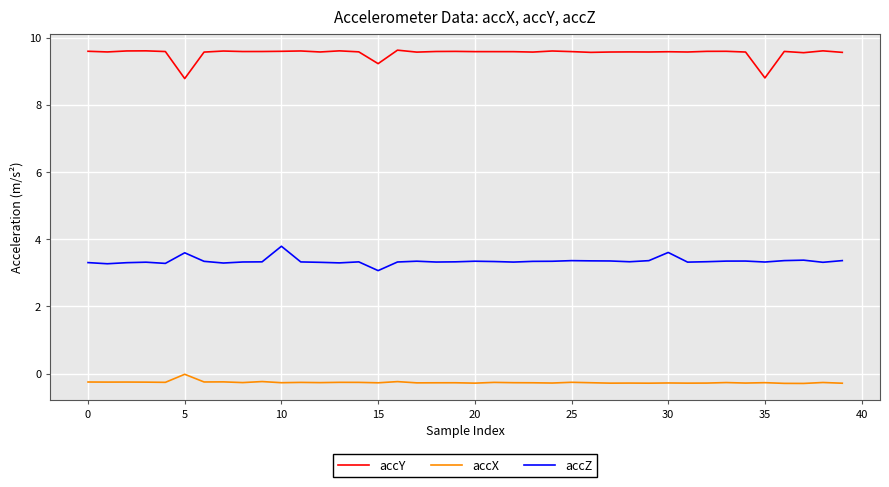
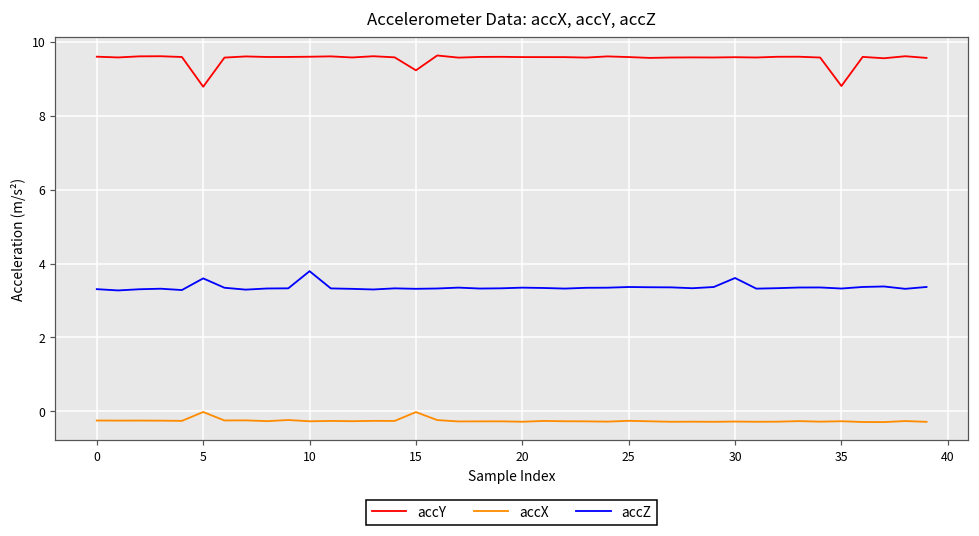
accX, 15: -0.3 -> 0.0
accZ, 15: 3.1 -> 3.3
